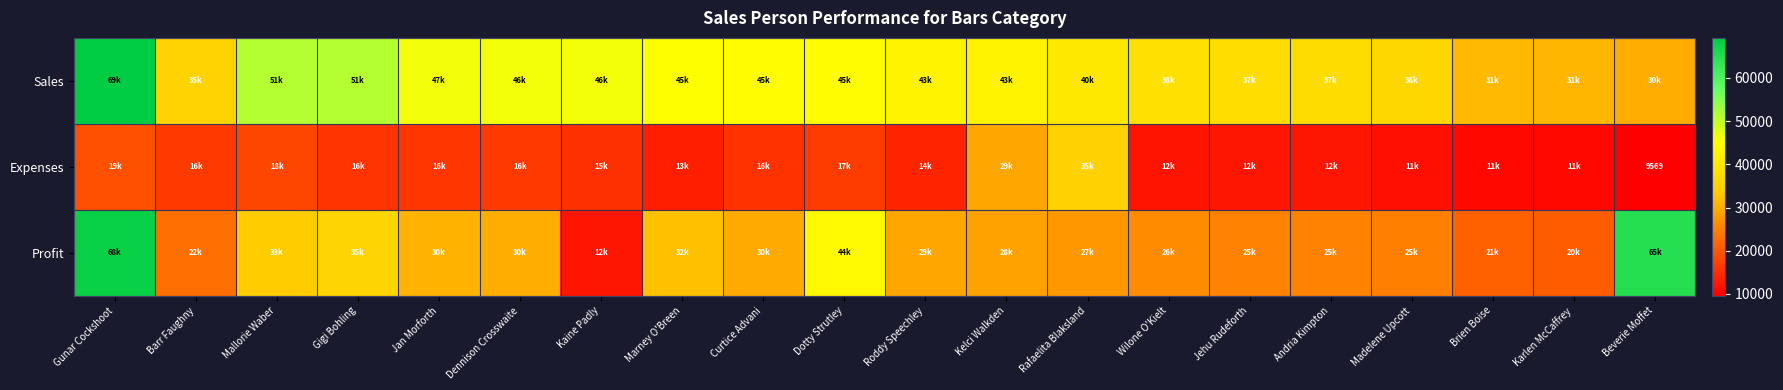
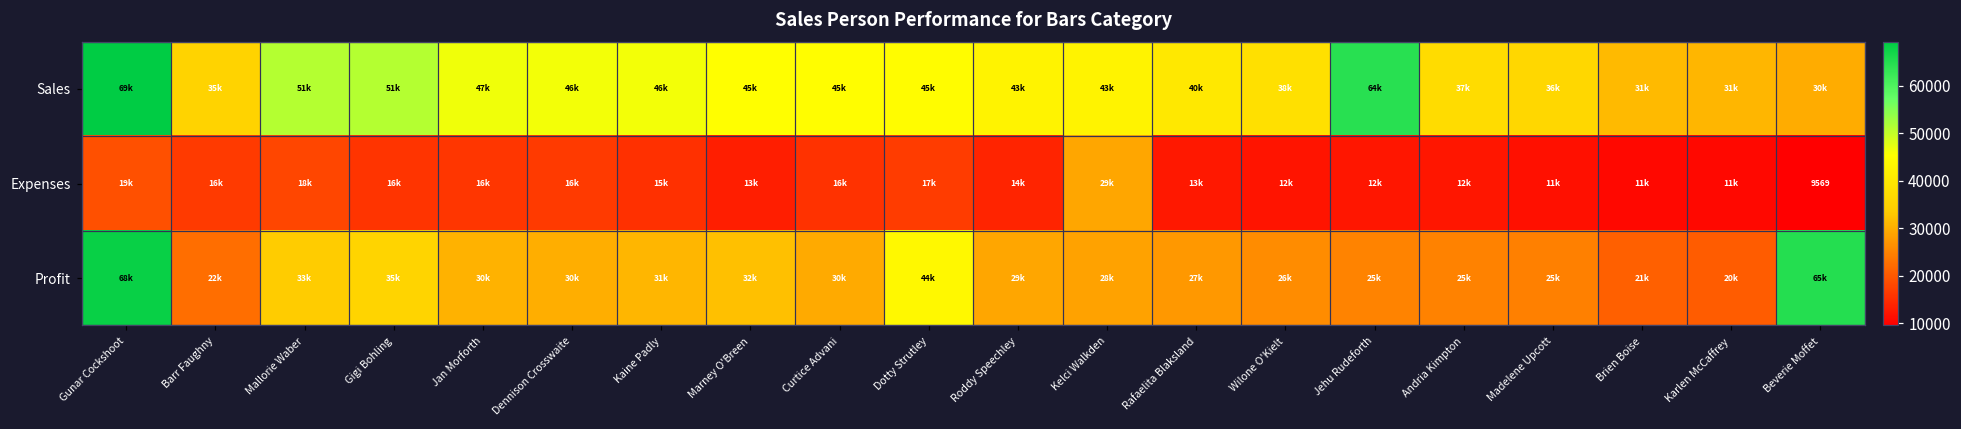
Sales, Jehu Rudeforth: 37k -> 64k
Expenses, Rafaelita Blaksland: 35k -> 13k
Profit, Kaine Padly: 12k -> 31k
